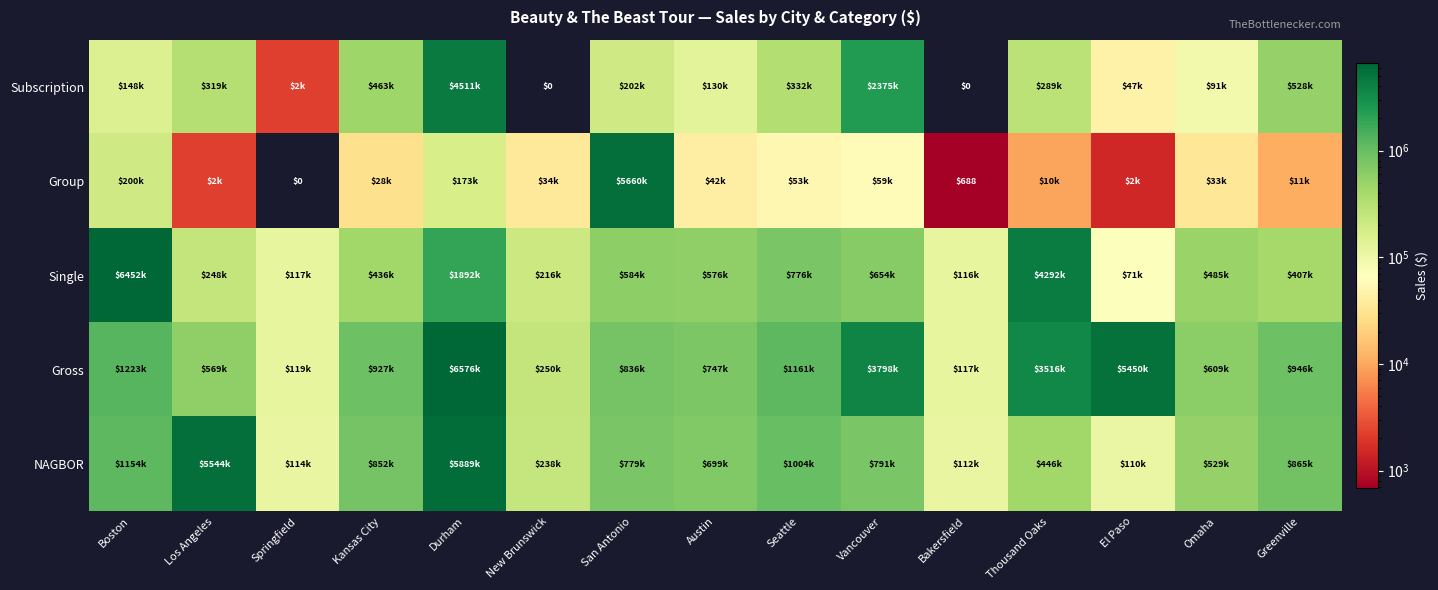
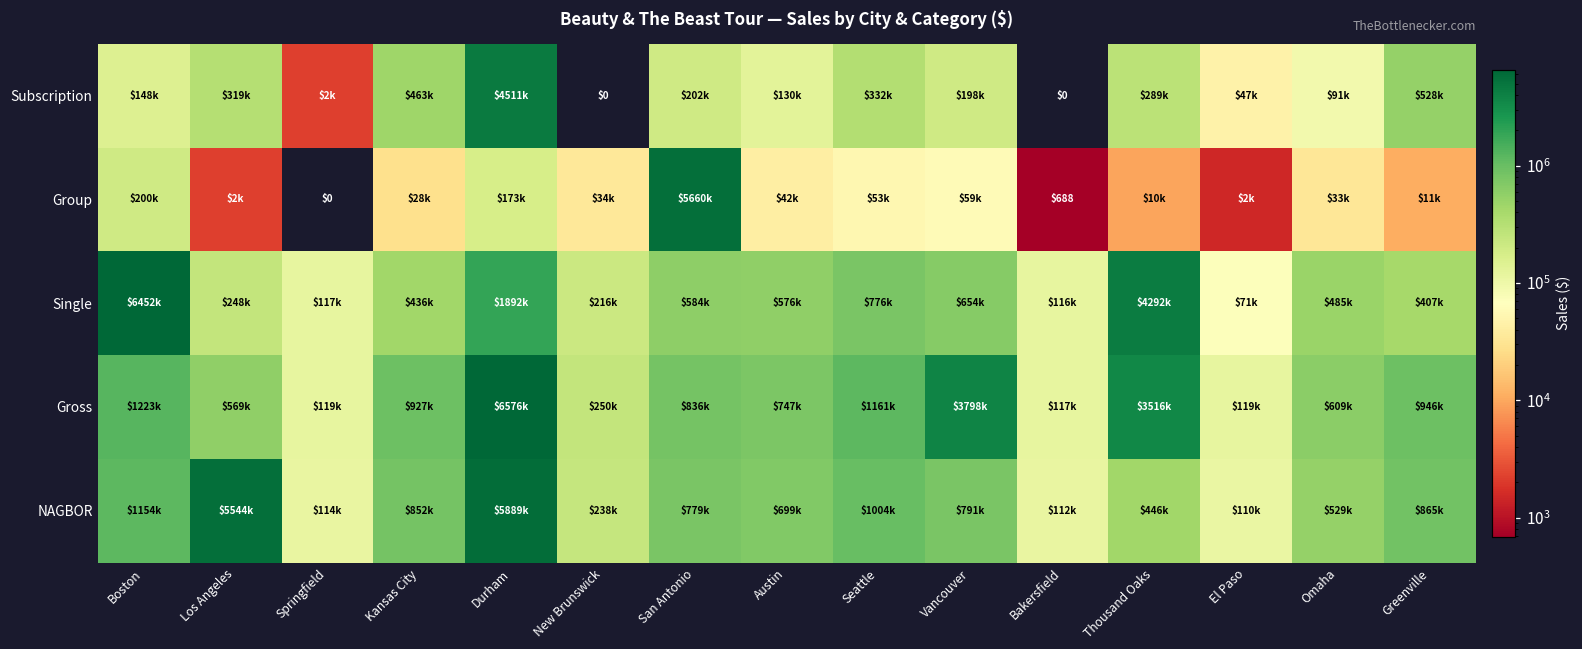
Subscription, Vancouver: $2375k -> $198k
Gross, El Paso: $5450k -> $119k
